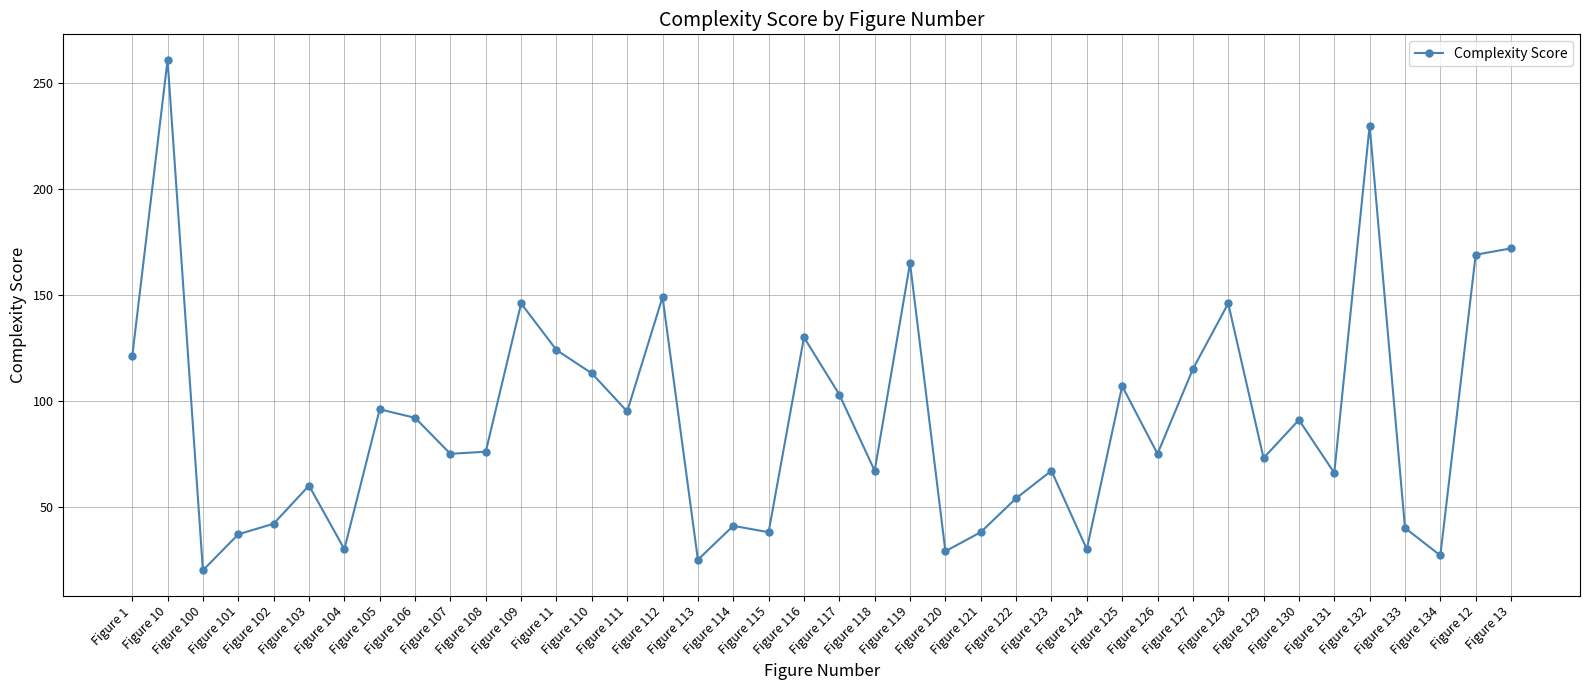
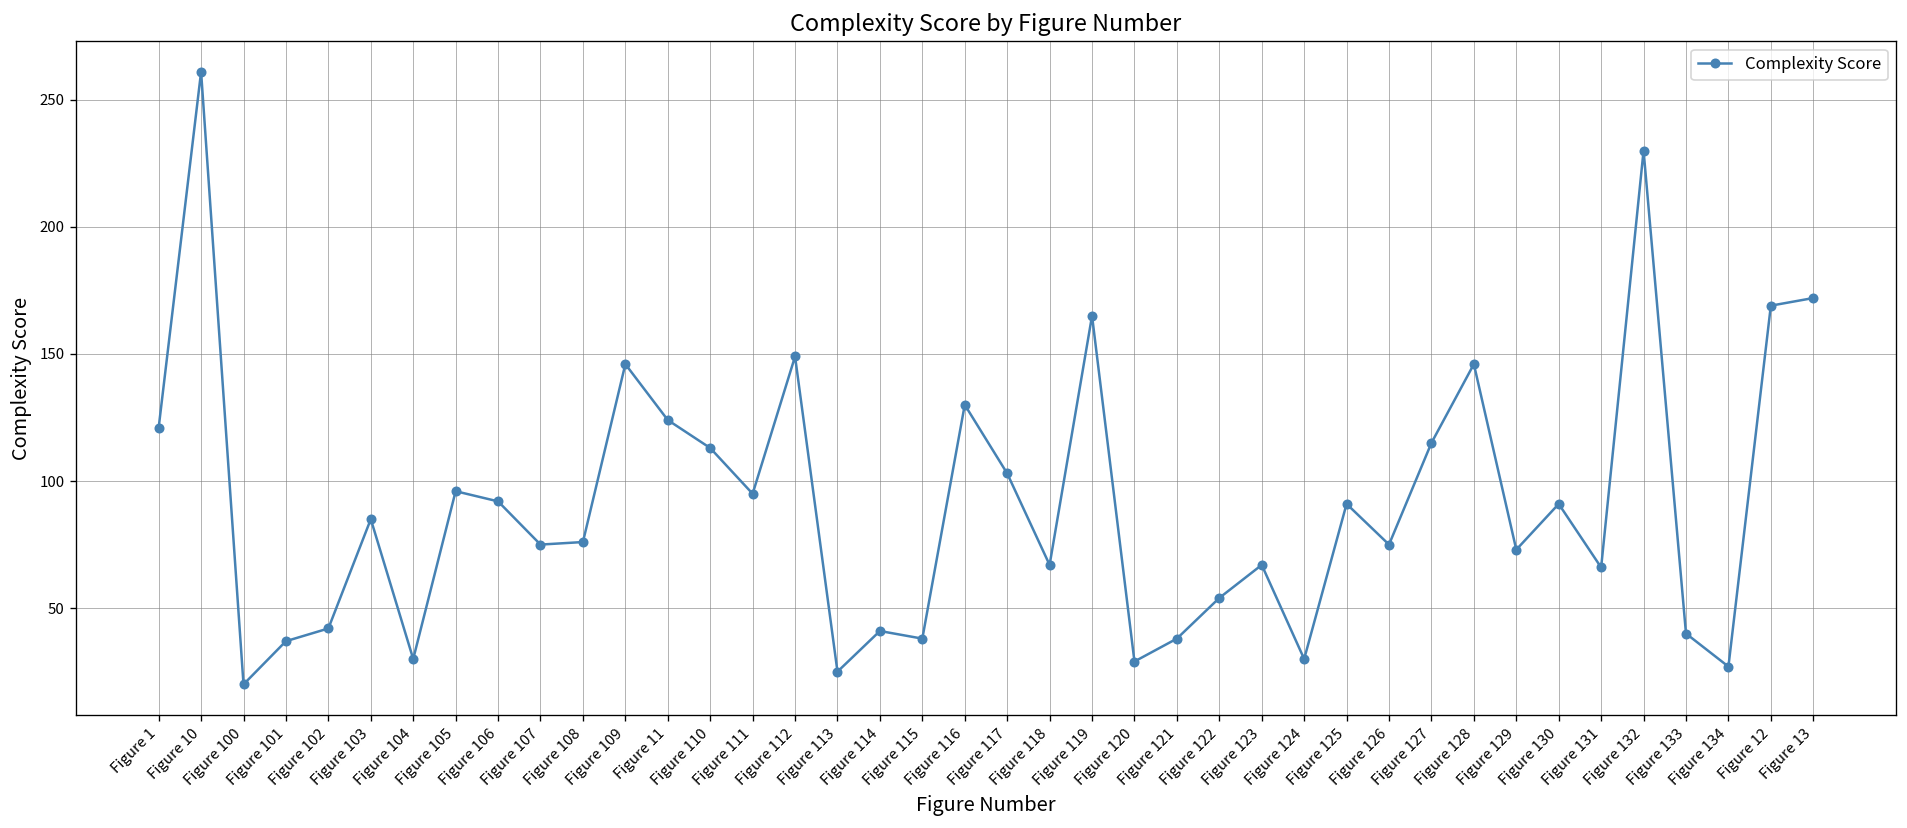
Figure 103: 60 -> 85
Figure 125: 107 -> 91
